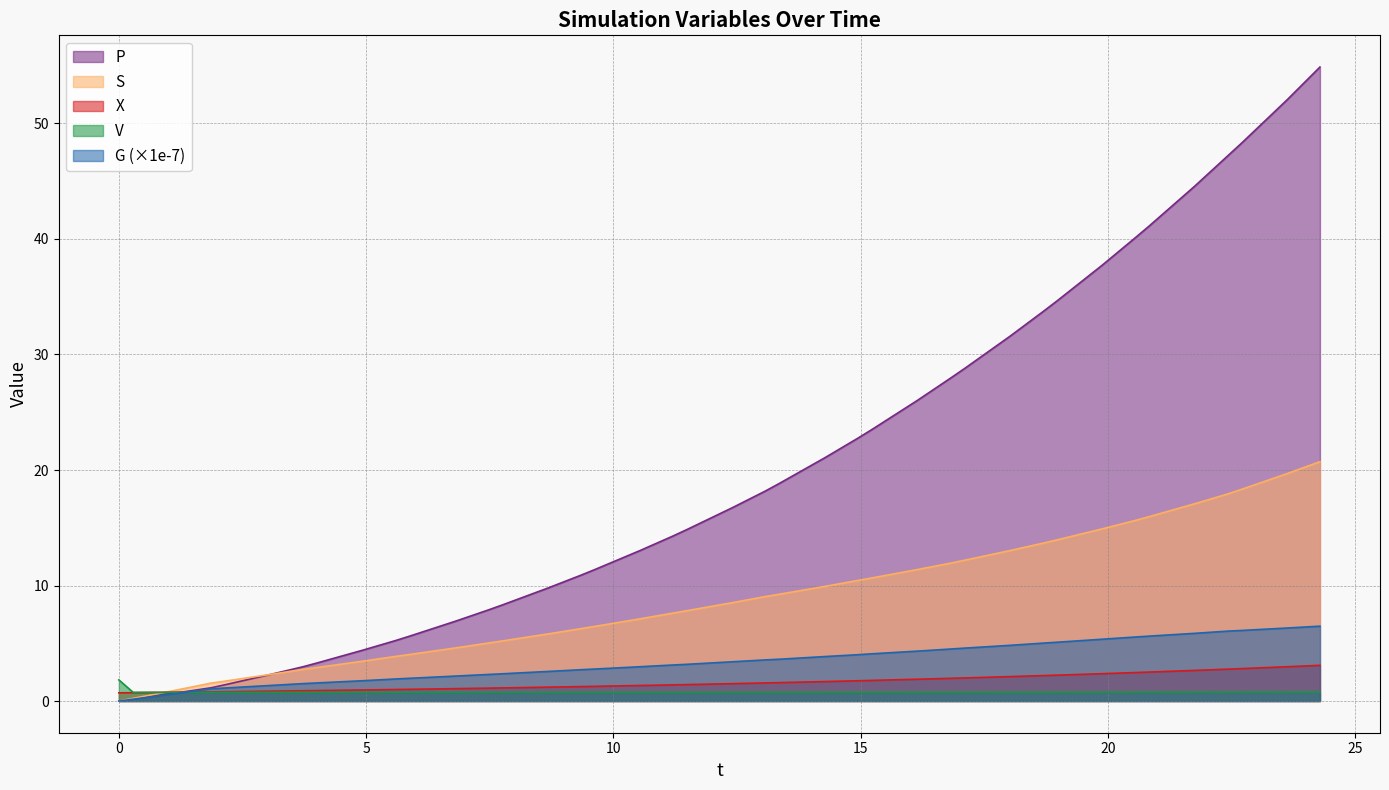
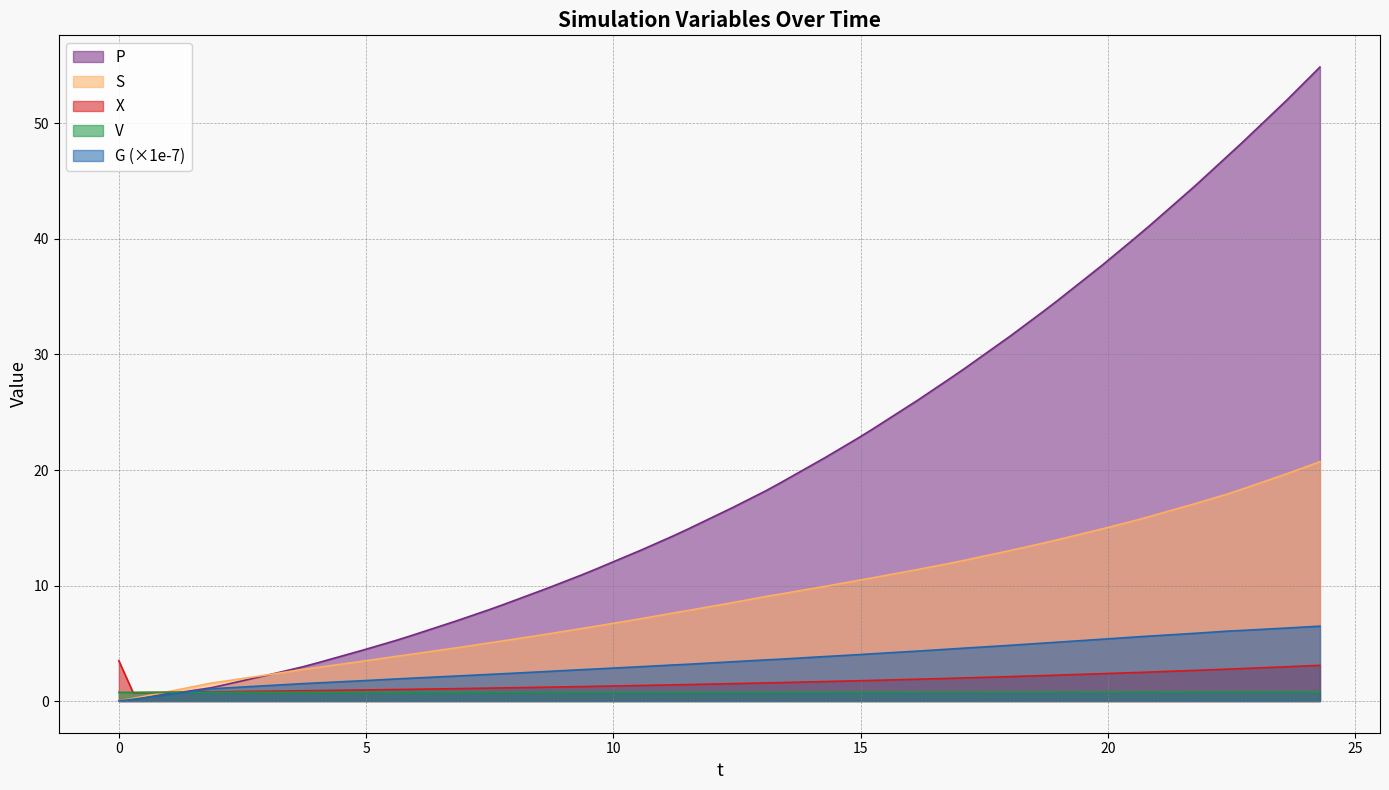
X, 0: 0.7 -> 3.5
V, 0: 1.8 -> 0.8
